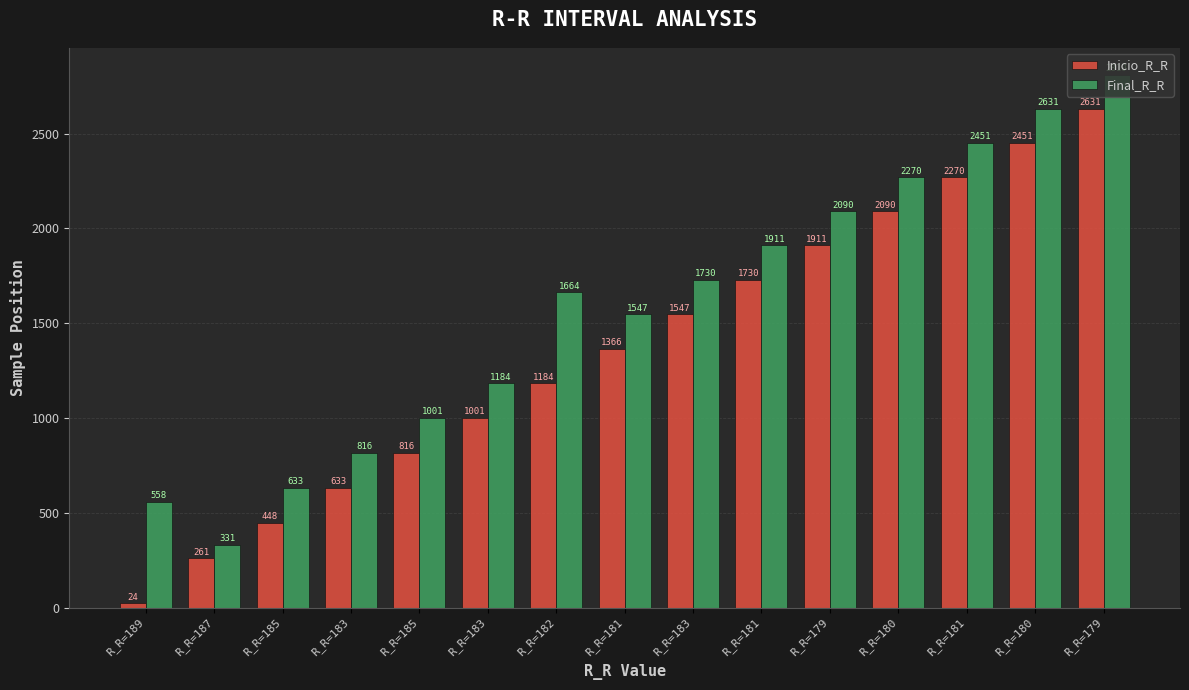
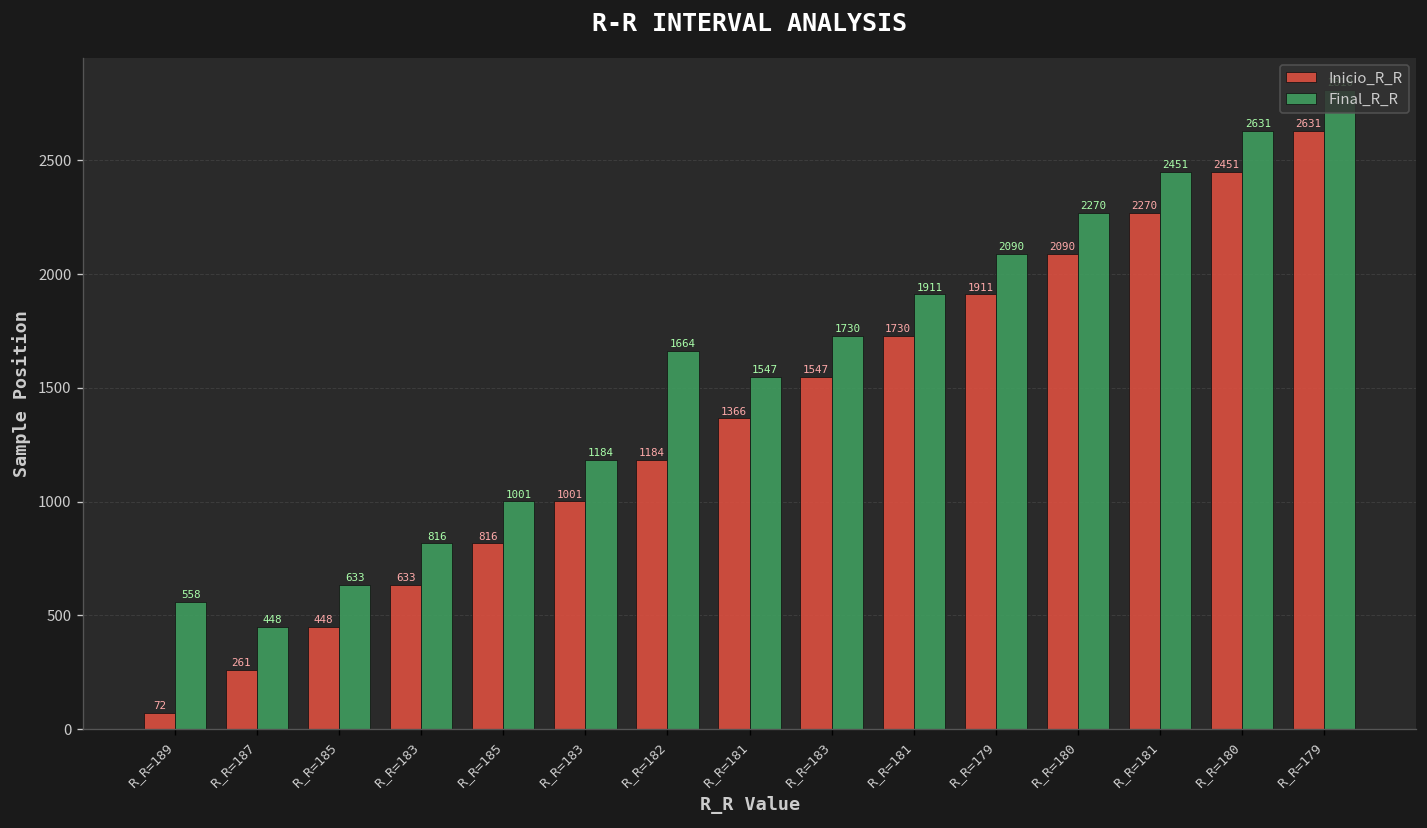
Inicio_R_R, R_R=189: 24 -> 72
Final_R_R, R_R=187: 331 -> 448
